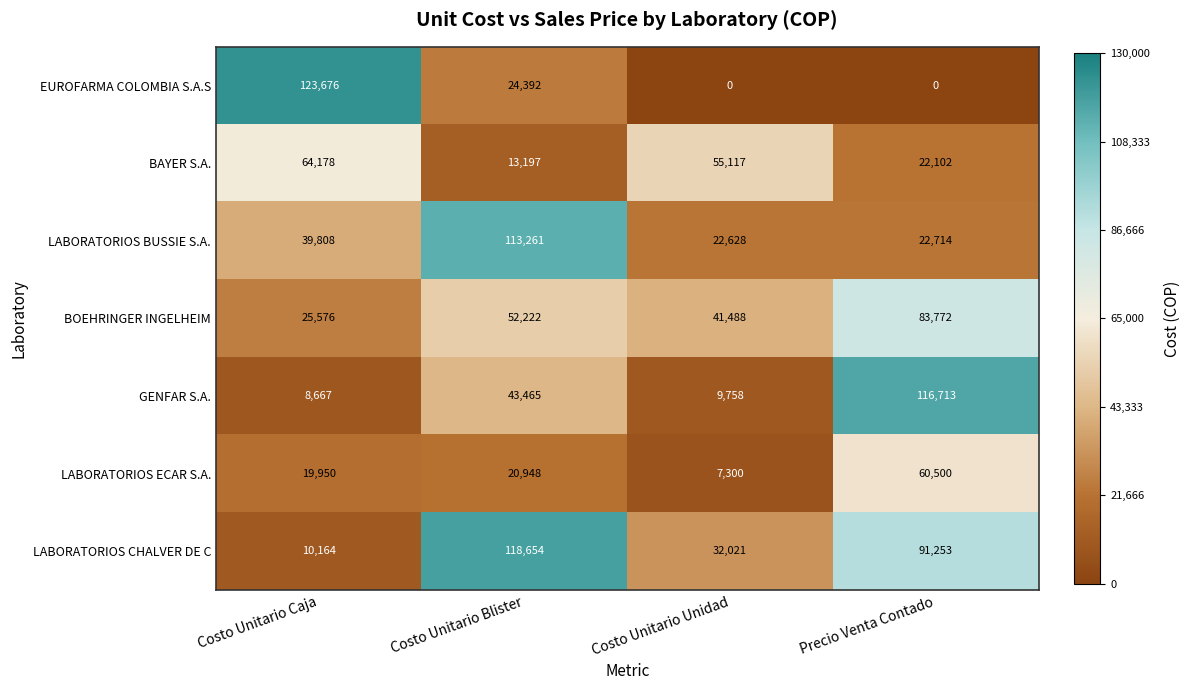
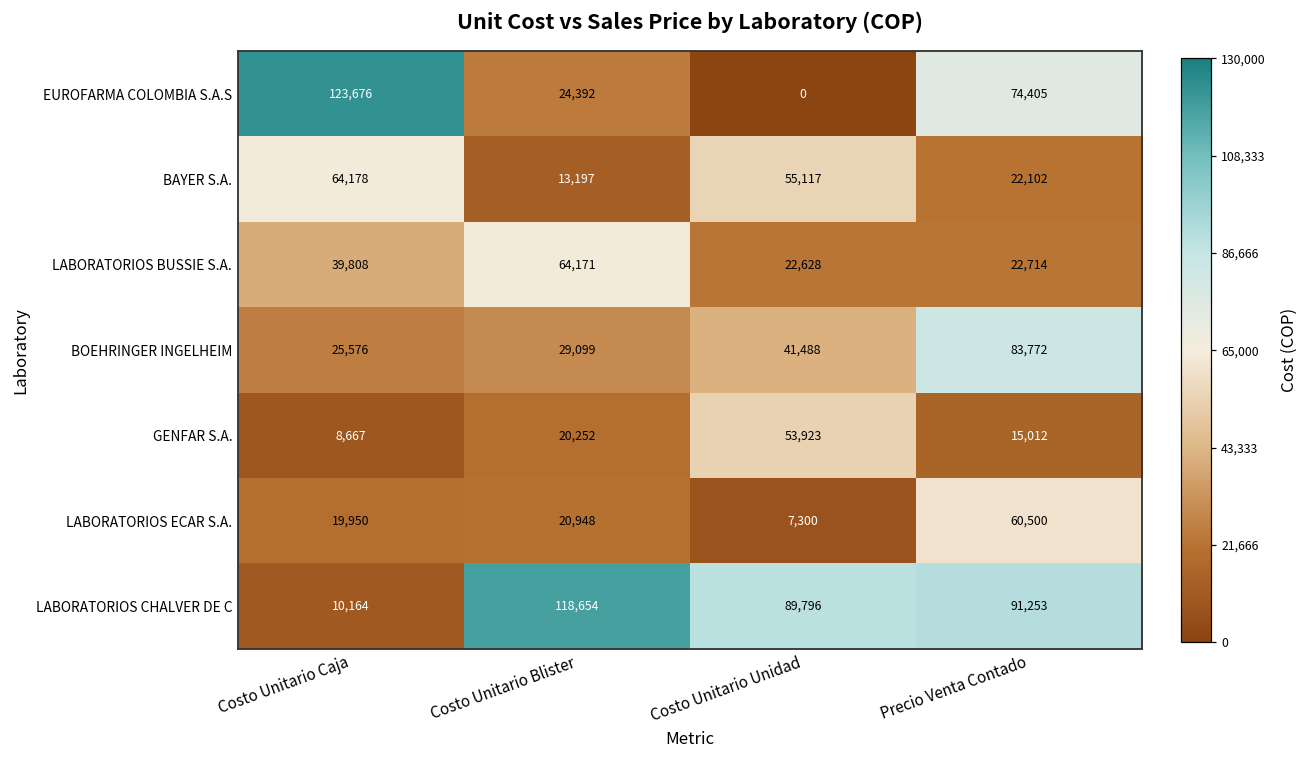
EUROFARMA COLOMBIA S.A.S, Precio Venta Contado: 0 -> 74,405
LABORATORIOS BUSSIE S.A., Costo Unitario Blister: 113,261 -> 64,171
BOEHRINGER INGELHEIM, Costo Unitario Blister: 52,222 -> 29,099
GENFAR S.A., Costo Unitario Blister: 43,465 -> 20,252
GENFAR S.A., Costo Unitario Unidad: 9,758 -> 53,923
GENFAR S.A., Precio Venta Contado: 116,713 -> 15,012
LABORATORIOS CHALVER DE C, Costo Unitario Unidad: 32,021 -> 89,796
